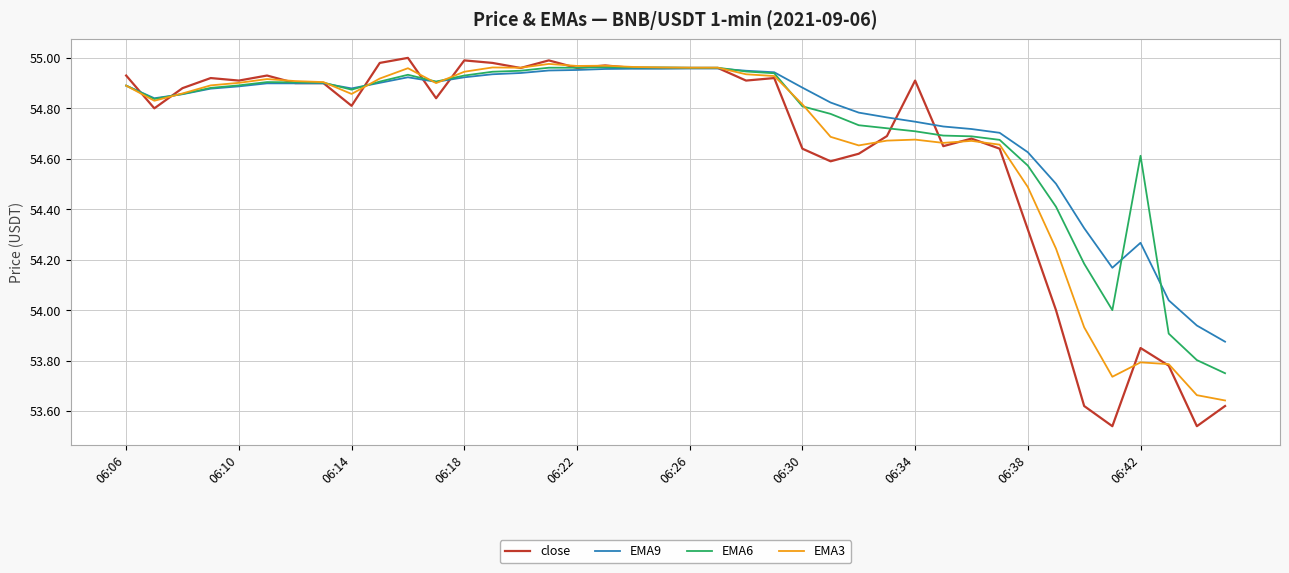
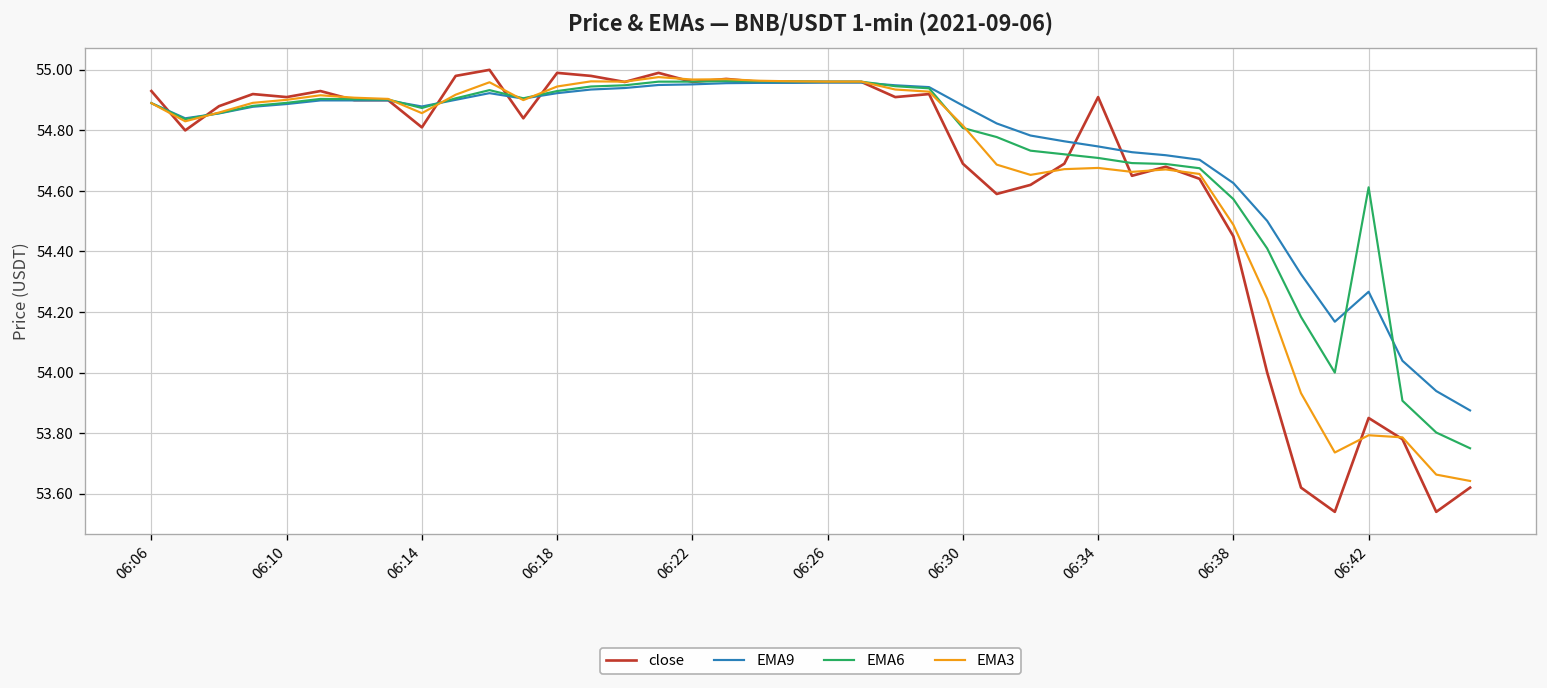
close, 06:30: 54.64 -> 54.69
close, 06:38: 54.32 -> 54.45
